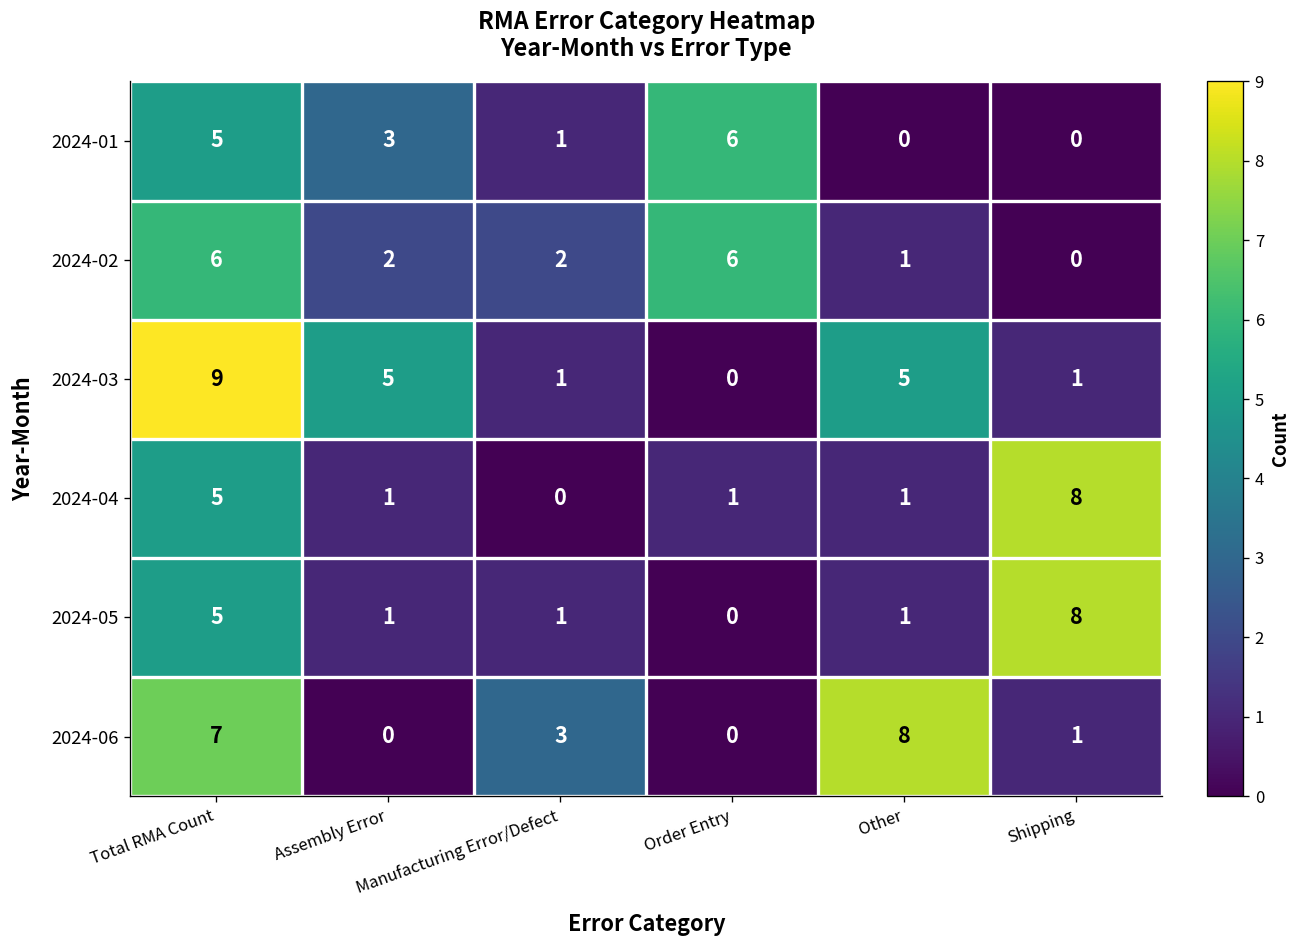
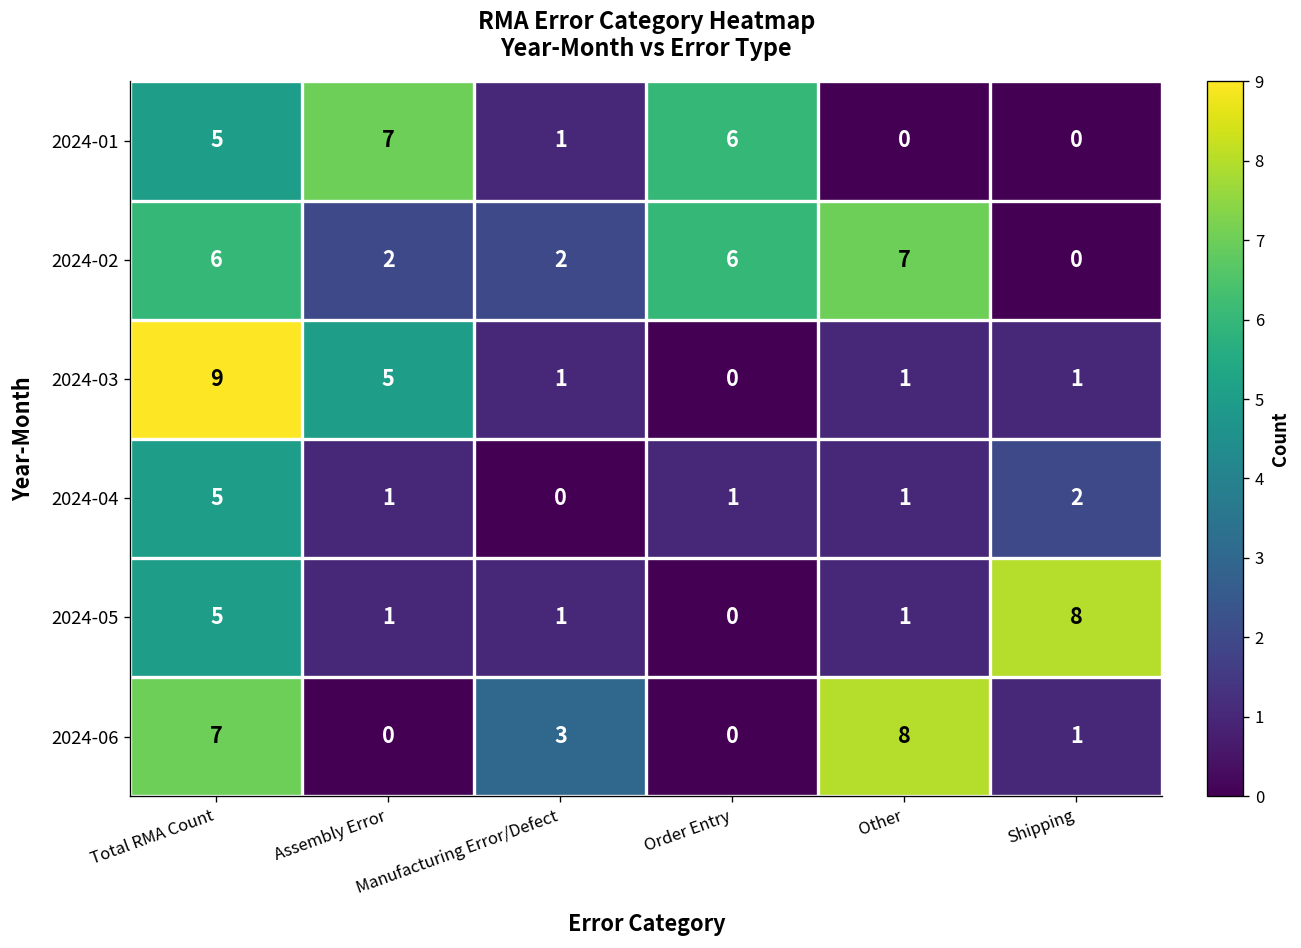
2024-01, Assembly Error: 3 -> 7
2024-02, Other: 1 -> 7
2024-03, Other: 5 -> 1
2024-04, Shipping: 8 -> 2
